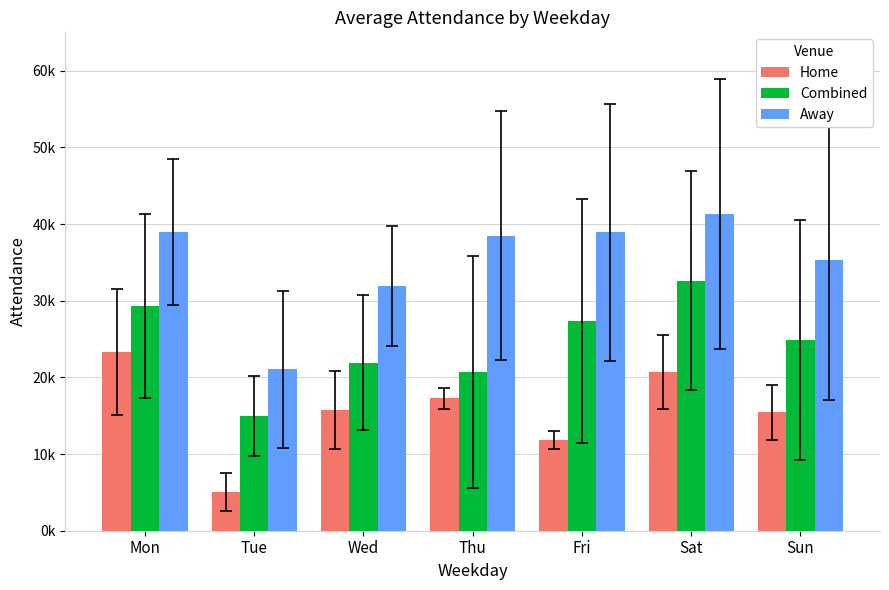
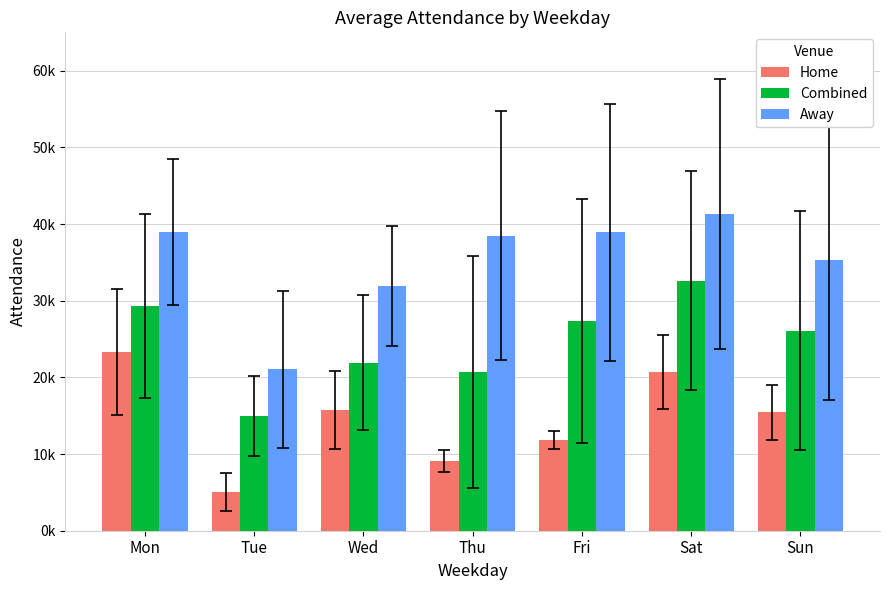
Home, Thu: 17000 -> 9000
Combined, Sun: 25000 -> 26000
